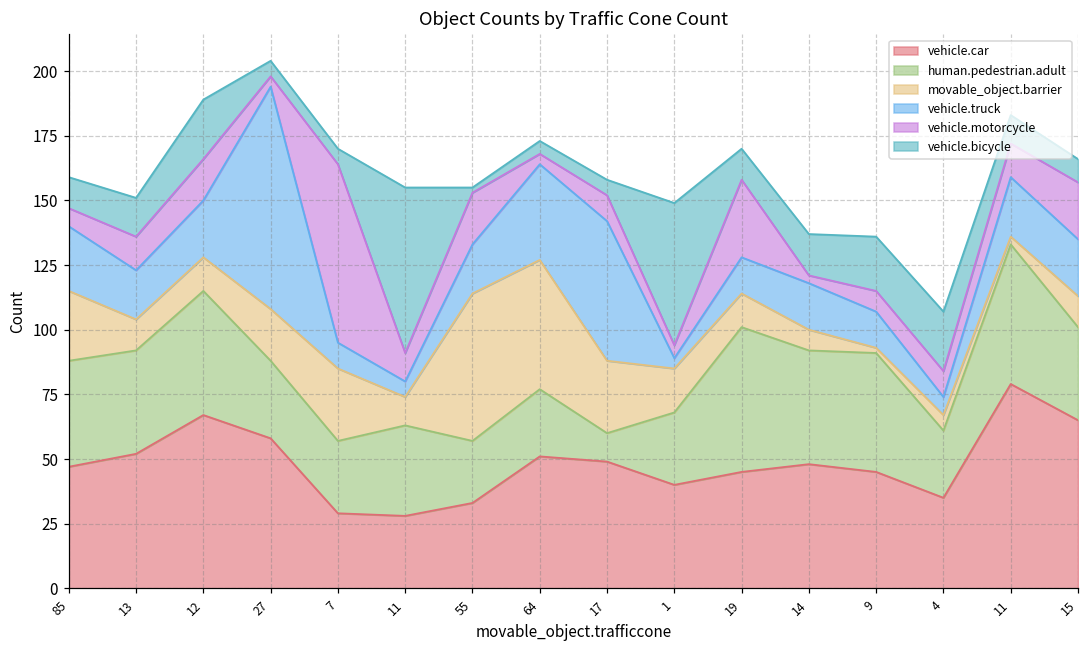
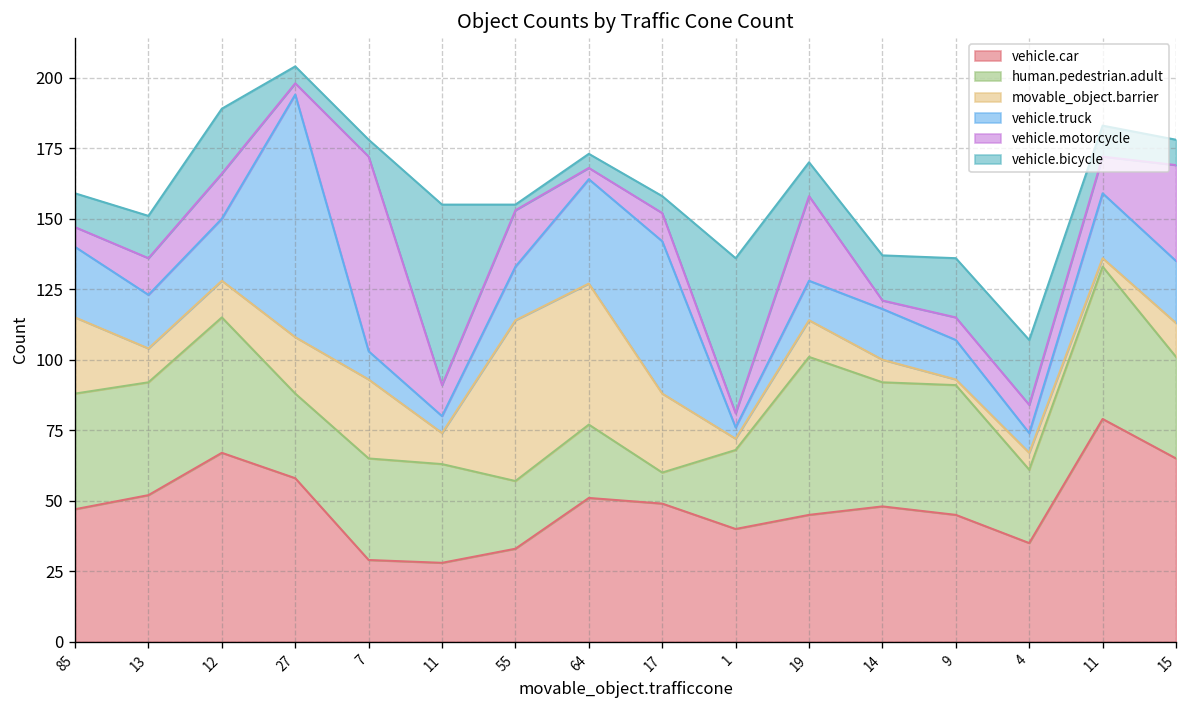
human.pedestrian.adult, 7: 28 -> 36
movable_object.barrier, 1: 17 -> 4
vehicle.motorcycle, 15: 22 -> 34
